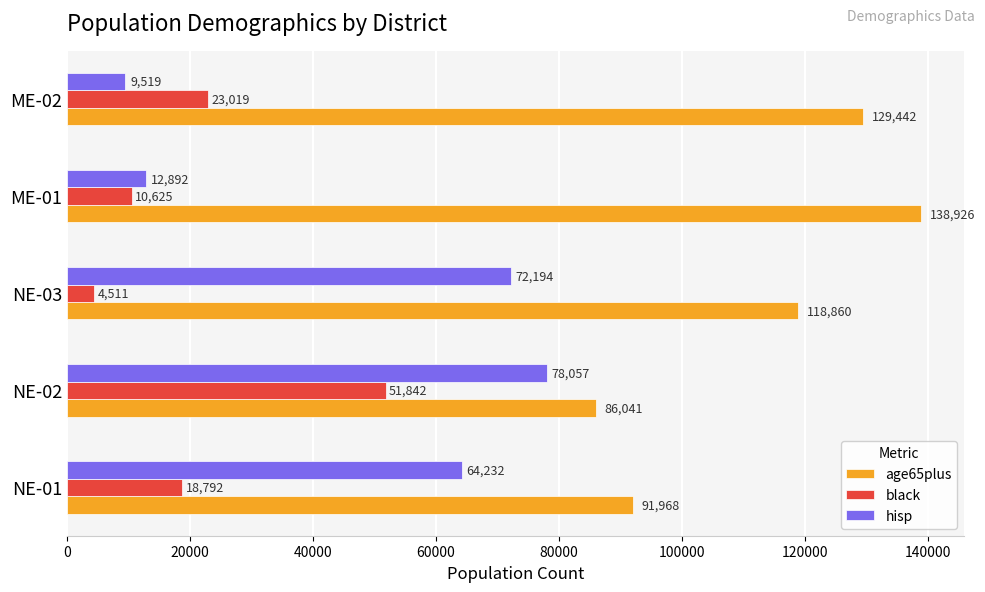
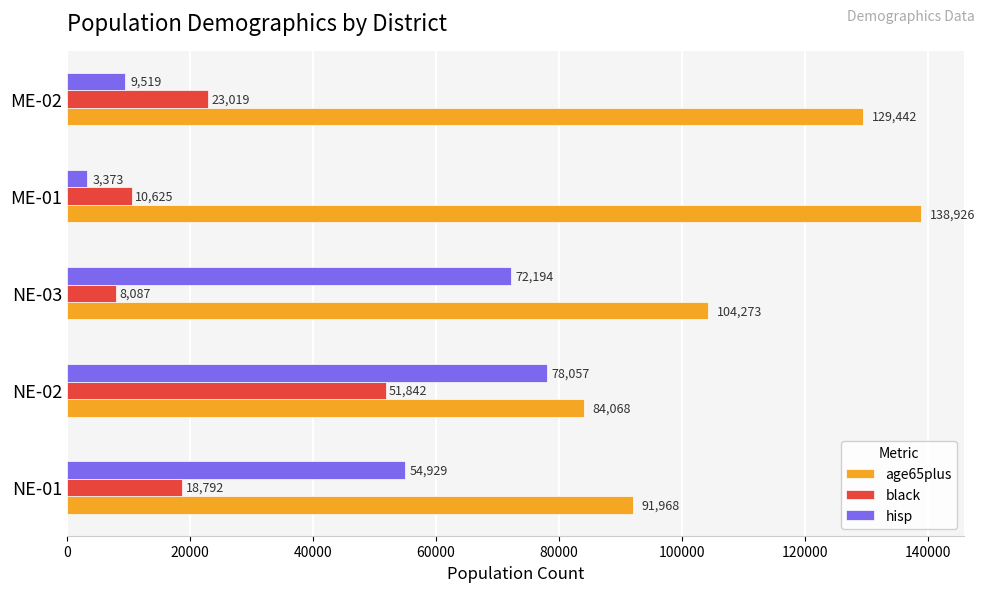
hisp, ME-01: 12,892 -> 3,373
black, NE-03: 4,511 -> 8,087
age65plus, NE-03: 118,860 -> 104,273
age65plus, NE-02: 86,041 -> 84,068
hisp, NE-01: 64,232 -> 54,929
